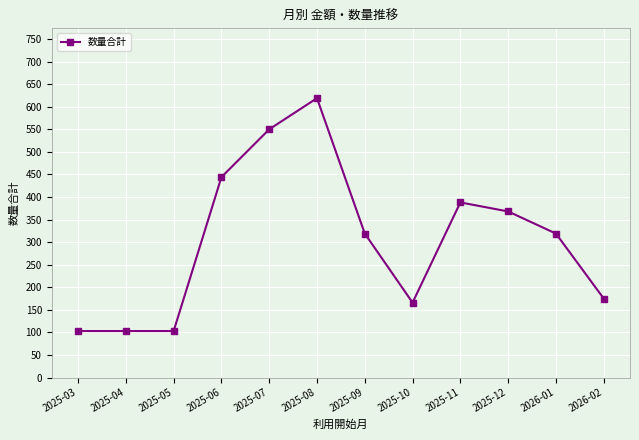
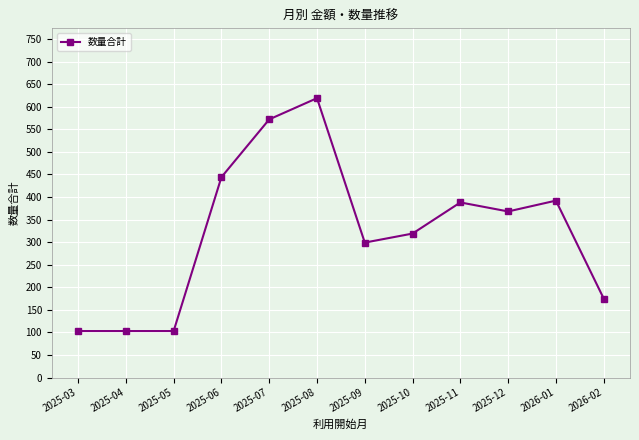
2025-07: 550 -> 570
2025-09: 320 -> 300
2025-10: 170 -> 320
2026-01: 320 -> 390
